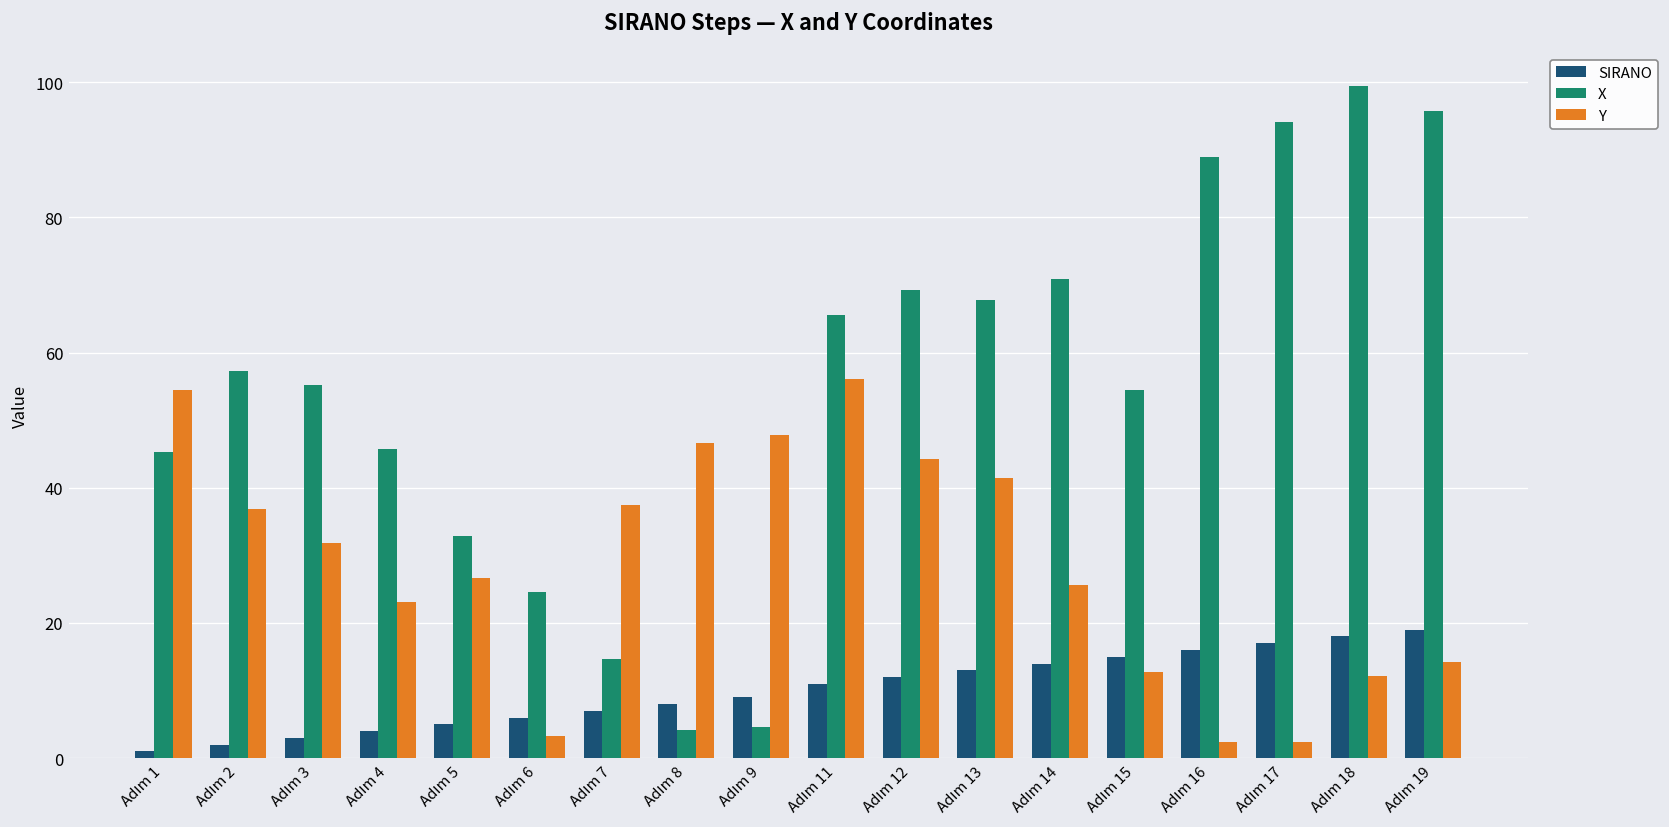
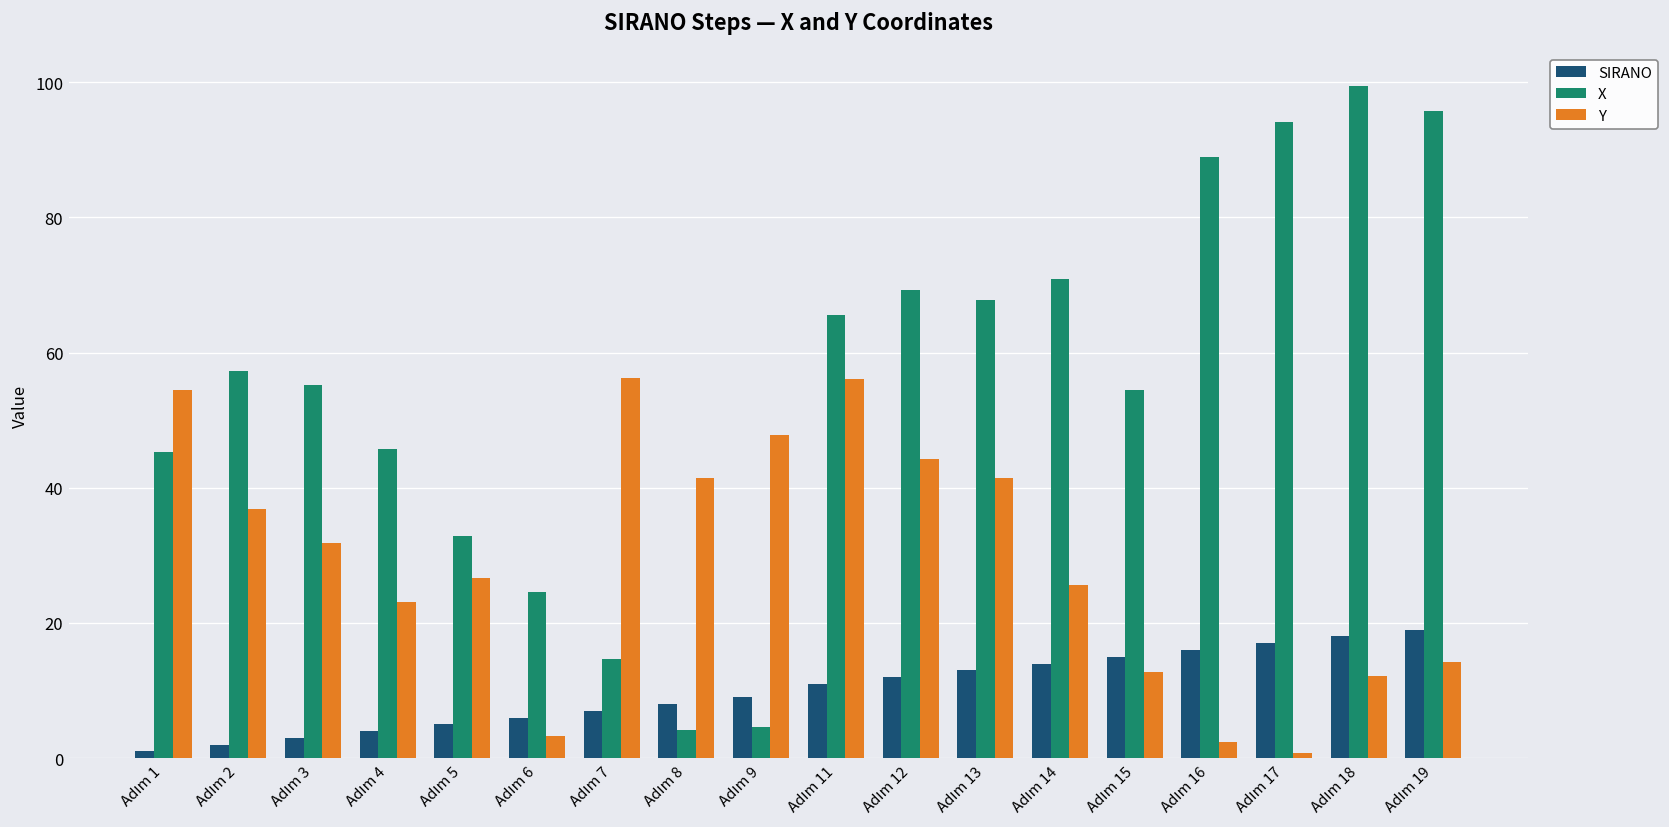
Y, Adım 7: 37 -> 56
Y, Adım 8: 47 -> 42
Y, Adım 17: 2 -> 1
